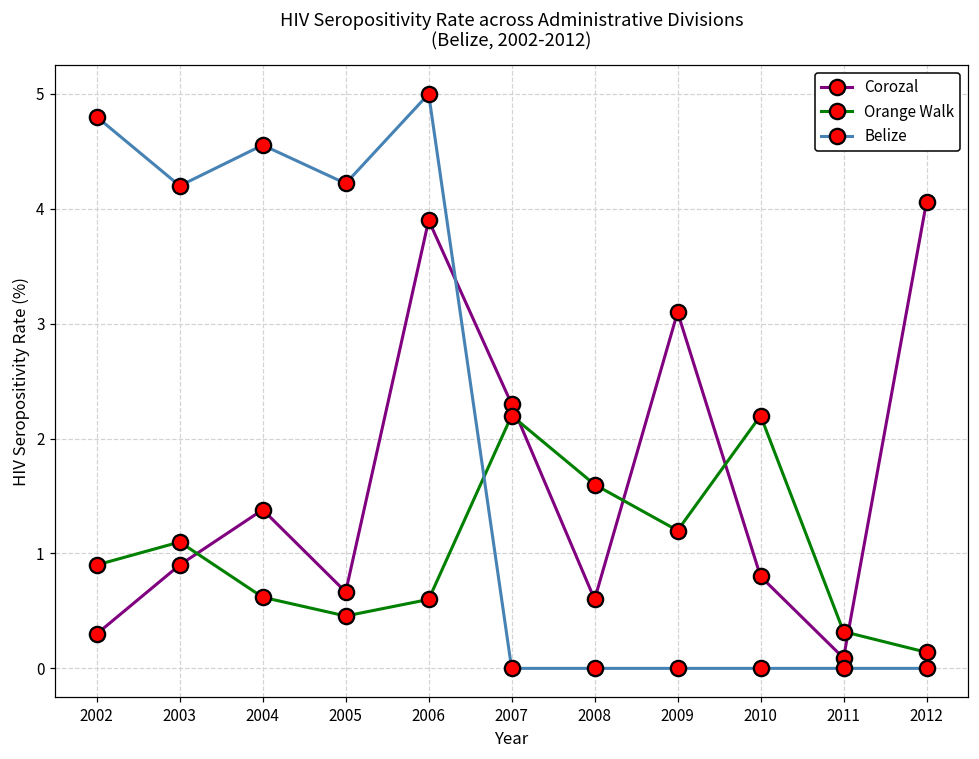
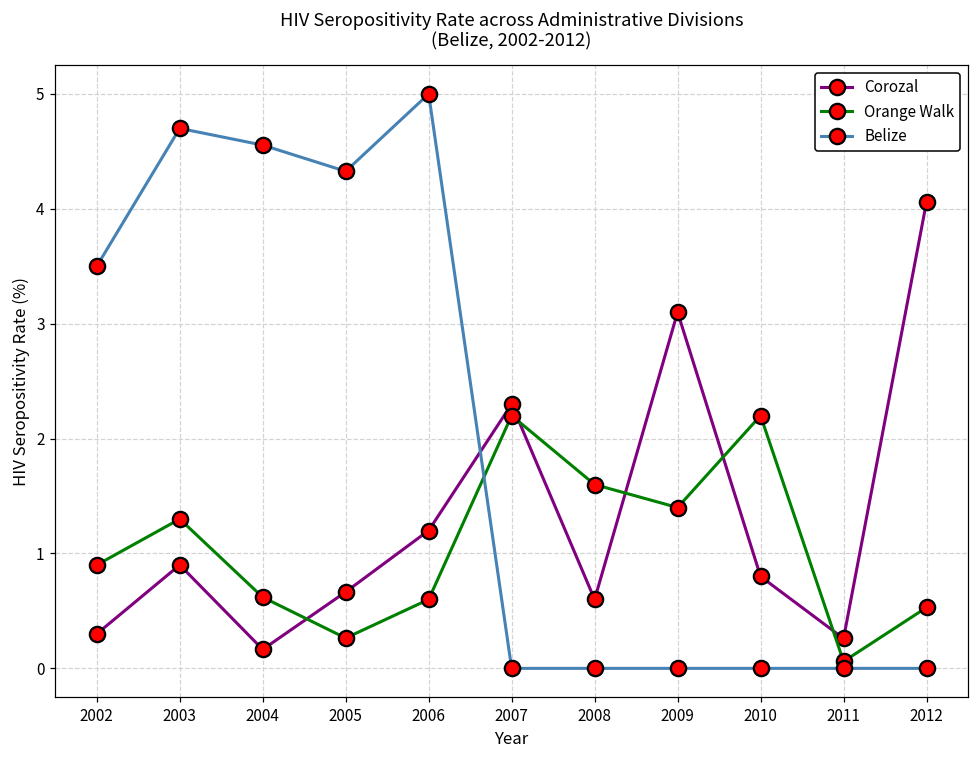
Belize, 2002: 4.8 -> 3.5
Orange Walk, 2003: 1.1 -> 1.3
Belize, 2003: 4.2 -> 4.7
Corozal, 2004: 1.38 -> 0.16
Orange Walk, 2005: 0.46 -> 0.26
Belize, 2005: 4.22 -> 4.33
Corozal, 2006: 3.9 -> 1.2
Orange Walk, 2009: 1.2 -> 1.4
Corozal, 2011: 0.09 -> 0.26
Orange Walk, 2011: 0.32 -> 0.06
Orange Walk, 2012: 0.14 -> 0.53
